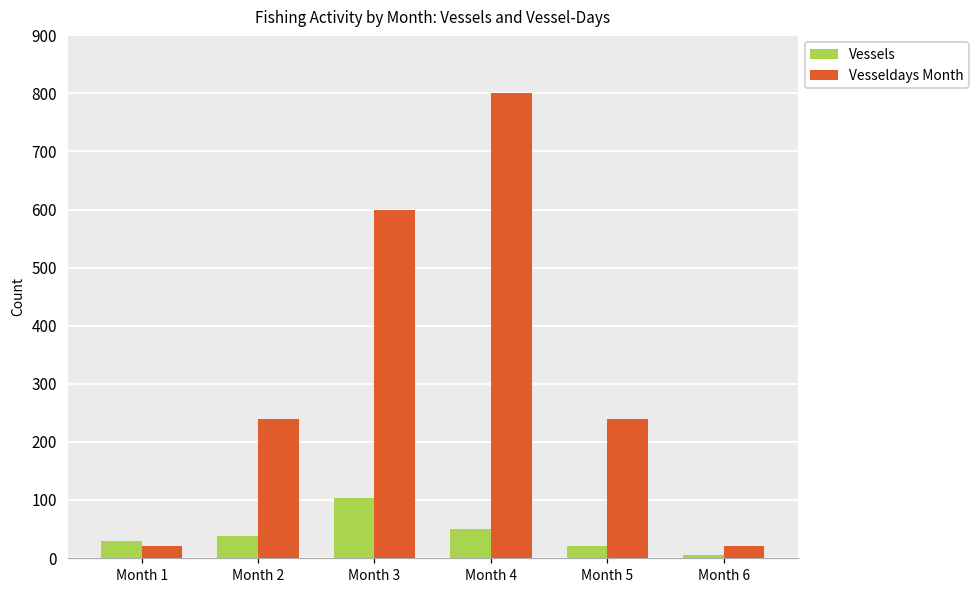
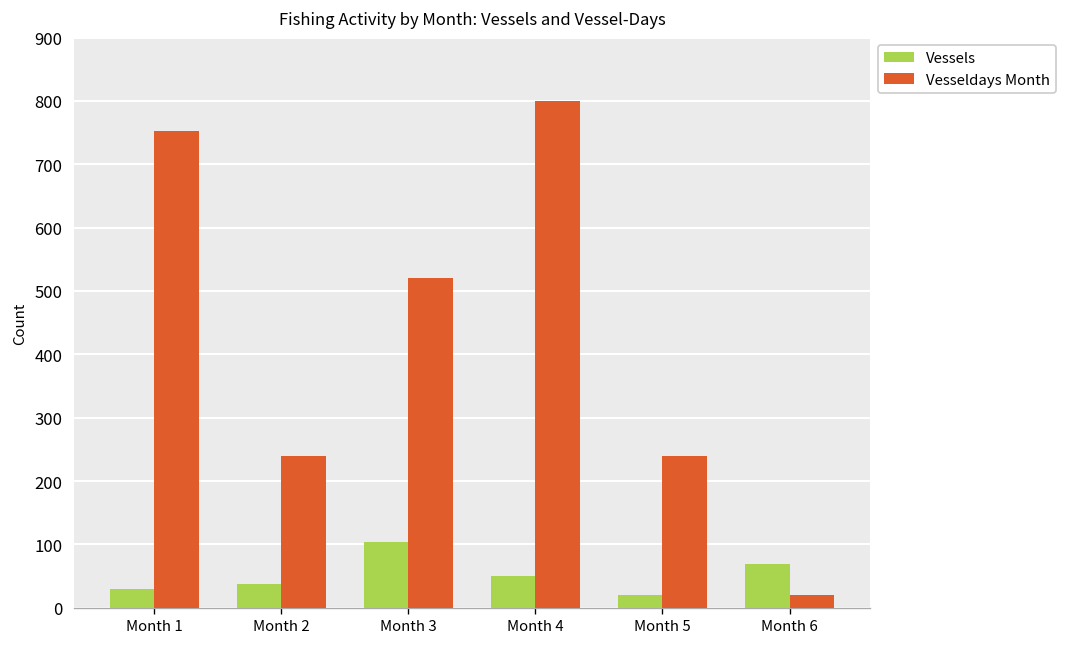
Vesseldays Month, Month 1: 20 -> 750
Vesseldays Month, Month 3: 600 -> 520
Vessels, Month 6: 10 -> 70
